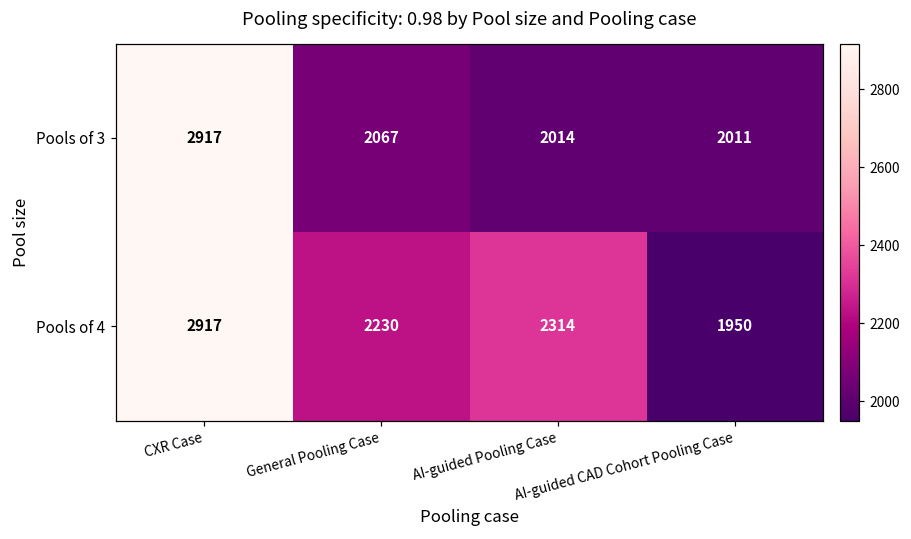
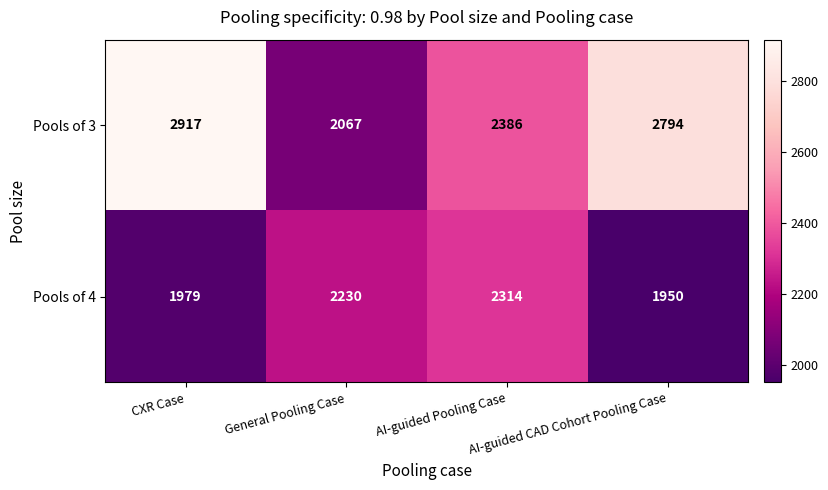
Pools of 3, AI-guided Pooling Case: 2014 -> 2386
Pools of 3, AI-guided CAD Cohort Pooling Case: 2011 -> 2794
Pools of 4, CXR Case: 2917 -> 1979
